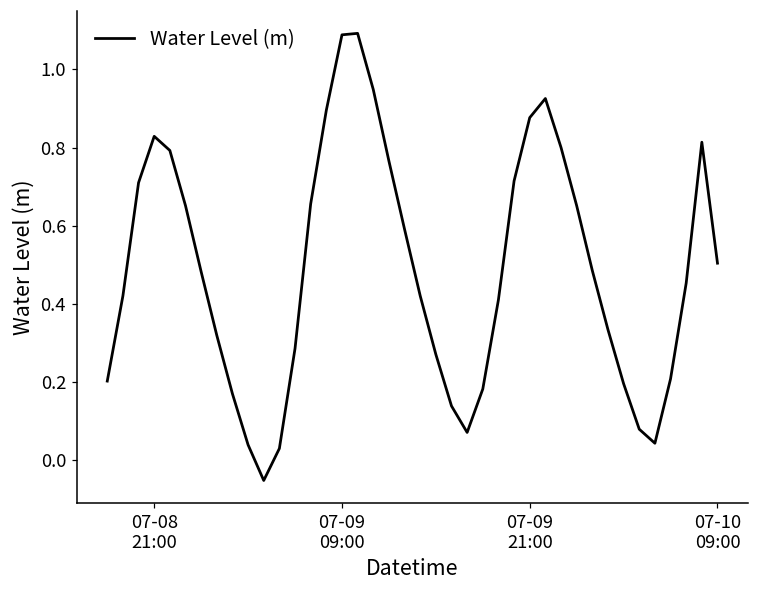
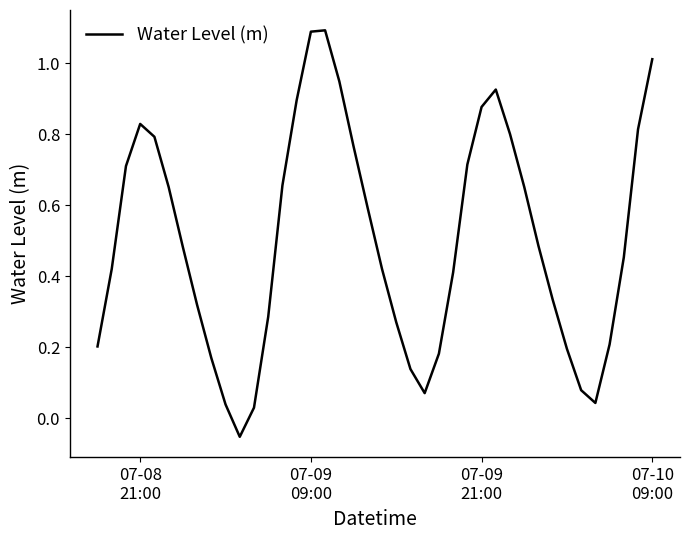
07-10 09:00: 0.50 -> 1.01
